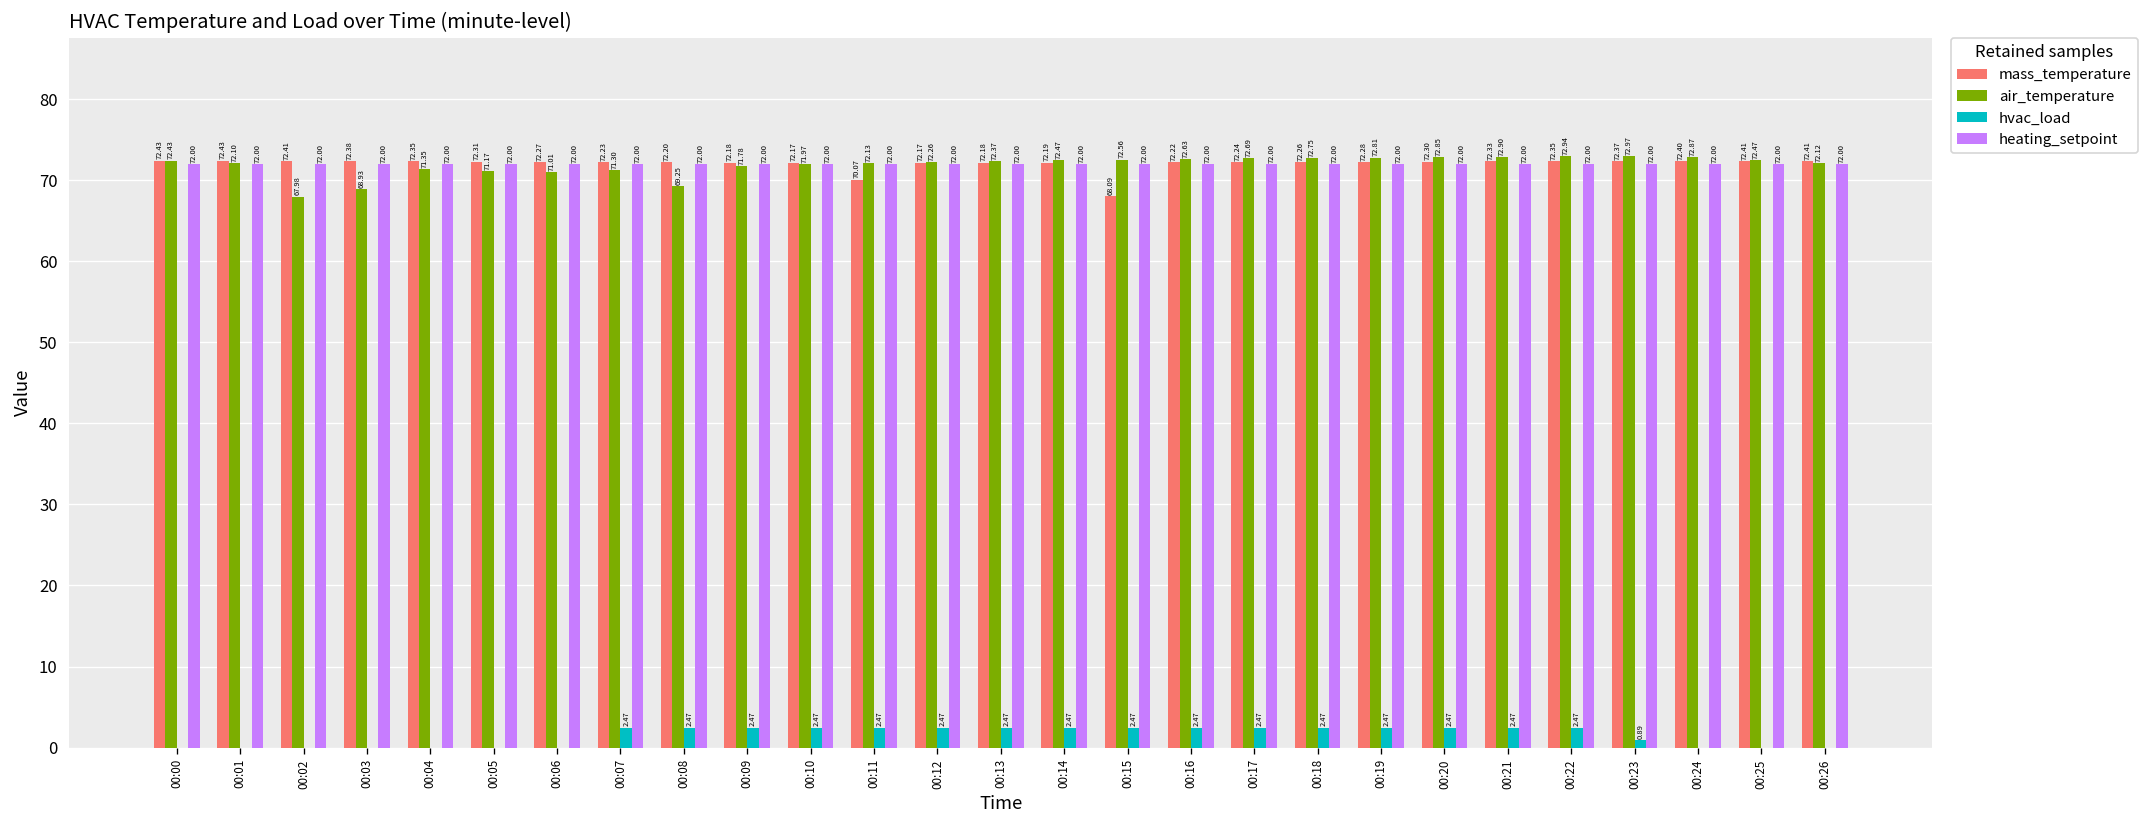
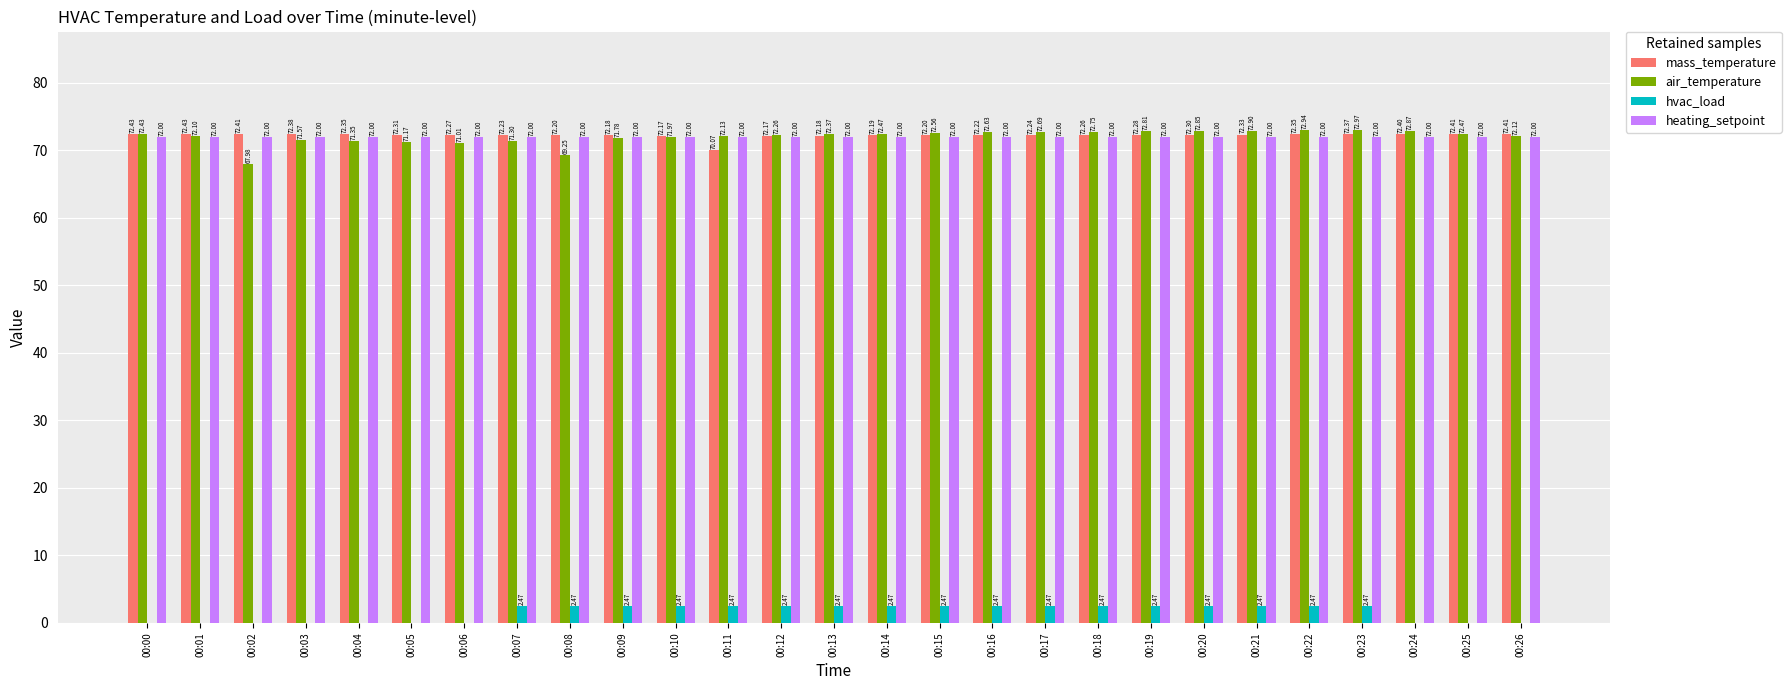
air_temperature, 00:03: 68.93 -> 71.57
mass_temperature, 00:15: 68.09 -> 72.20
hvac_load, 00:23: 0.89 -> 2.47
